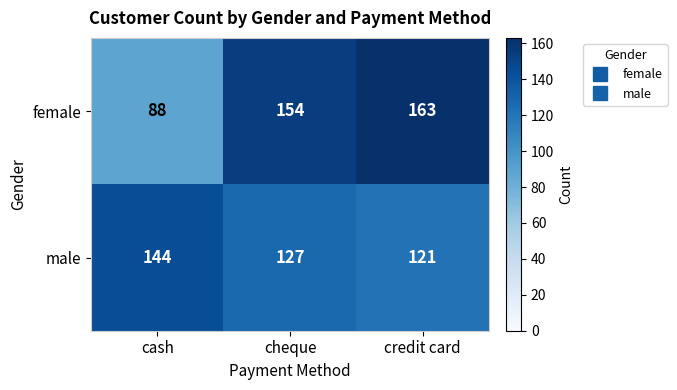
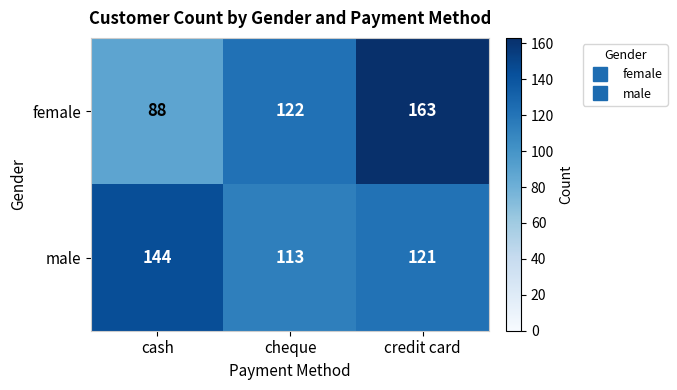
female, cheque: 154 -> 122
male, cheque: 127 -> 113
